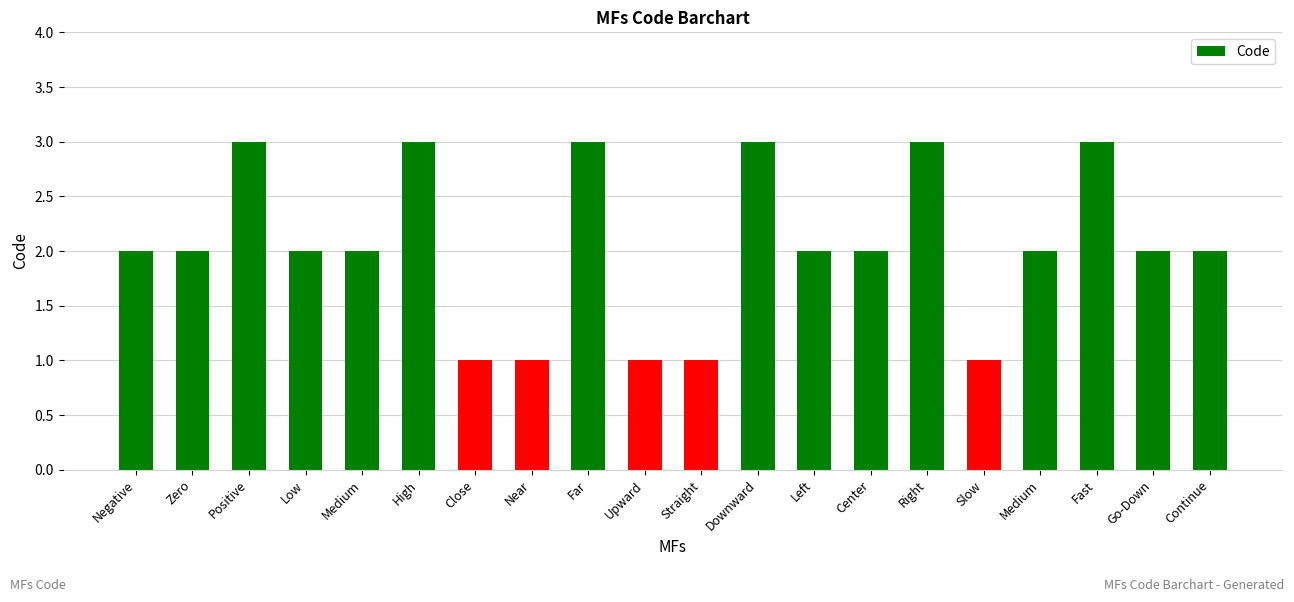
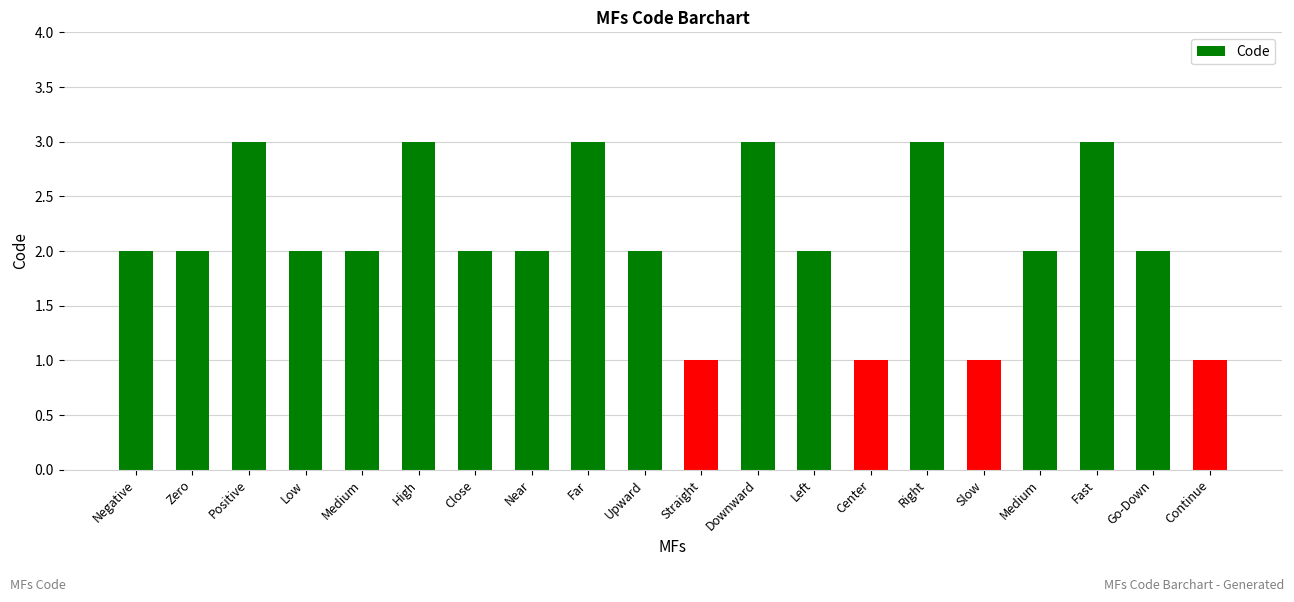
Close: 1 -> 2
Near: 1 -> 2
Upward: 1 -> 2
Center: 2 -> 1
Continue: 2 -> 1
